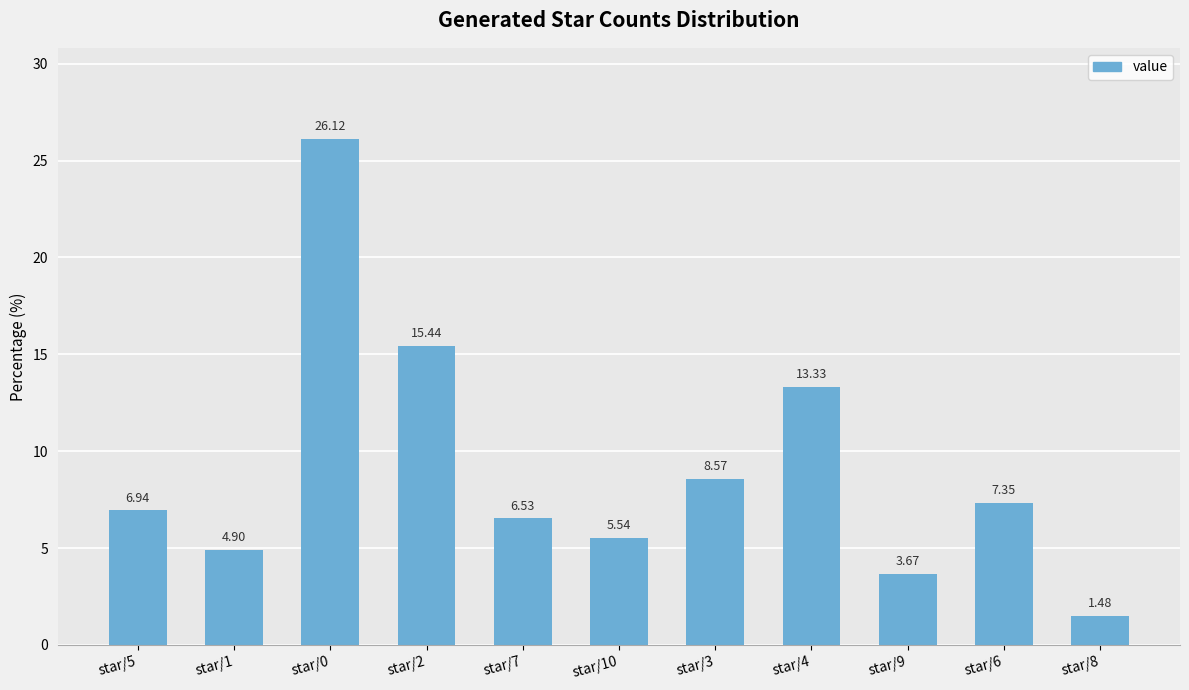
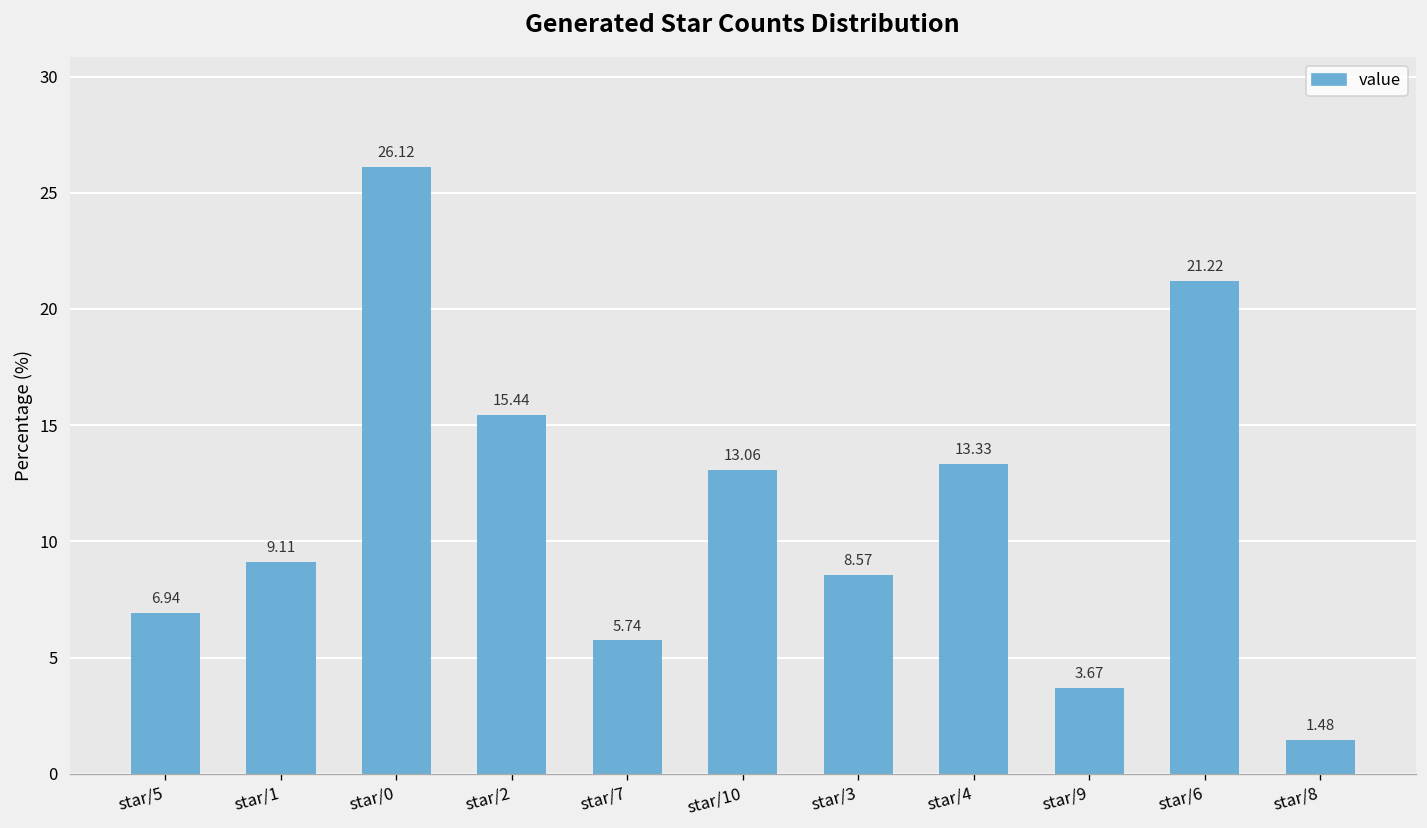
star/1: 4.90 -> 9.11
star/7: 6.53 -> 5.74
star/10: 5.54 -> 13.06
star/6: 7.35 -> 21.22
